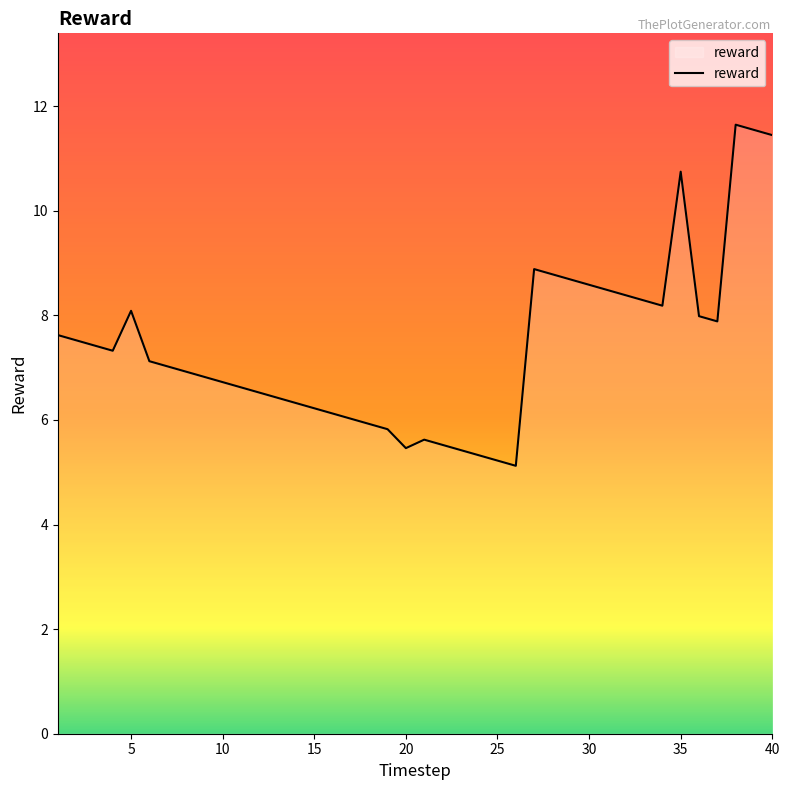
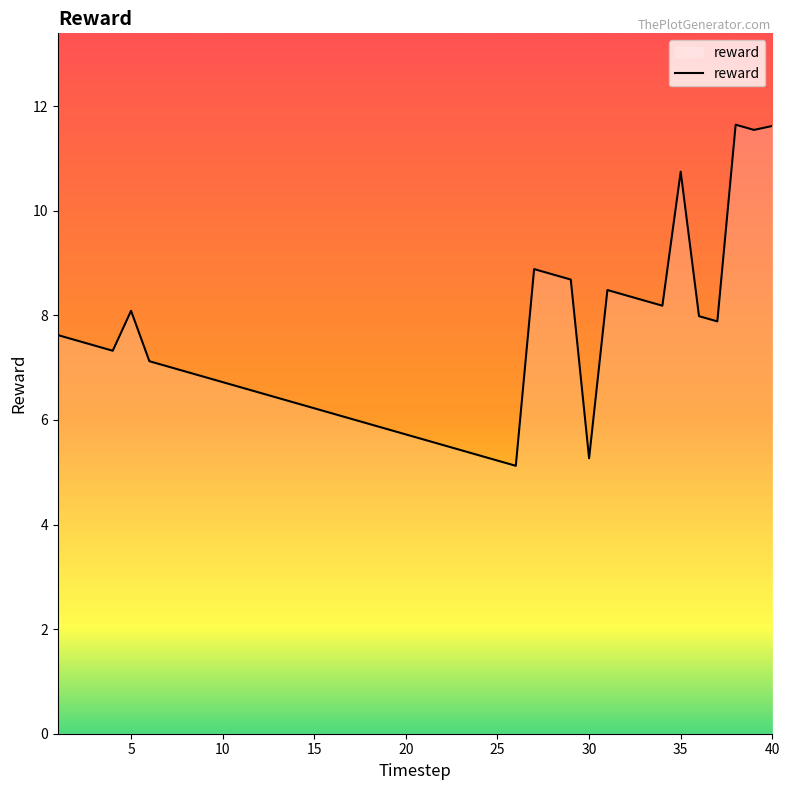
20: 5.5 -> 5.7
30: 8.6 -> 5.3
40: 11.4 -> 11.6
